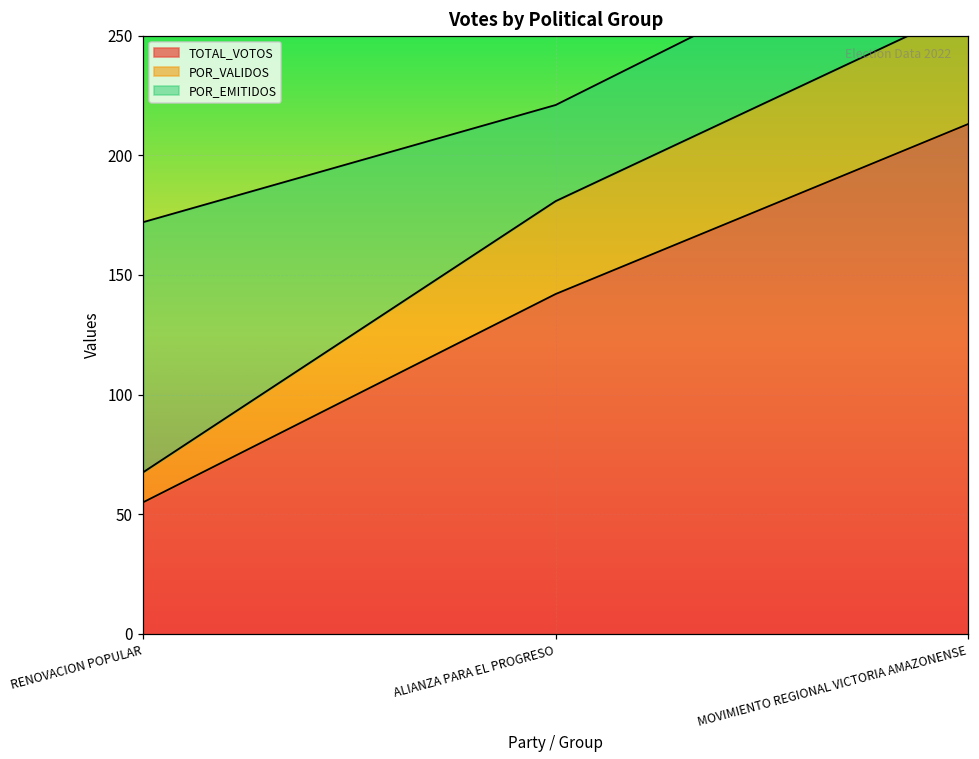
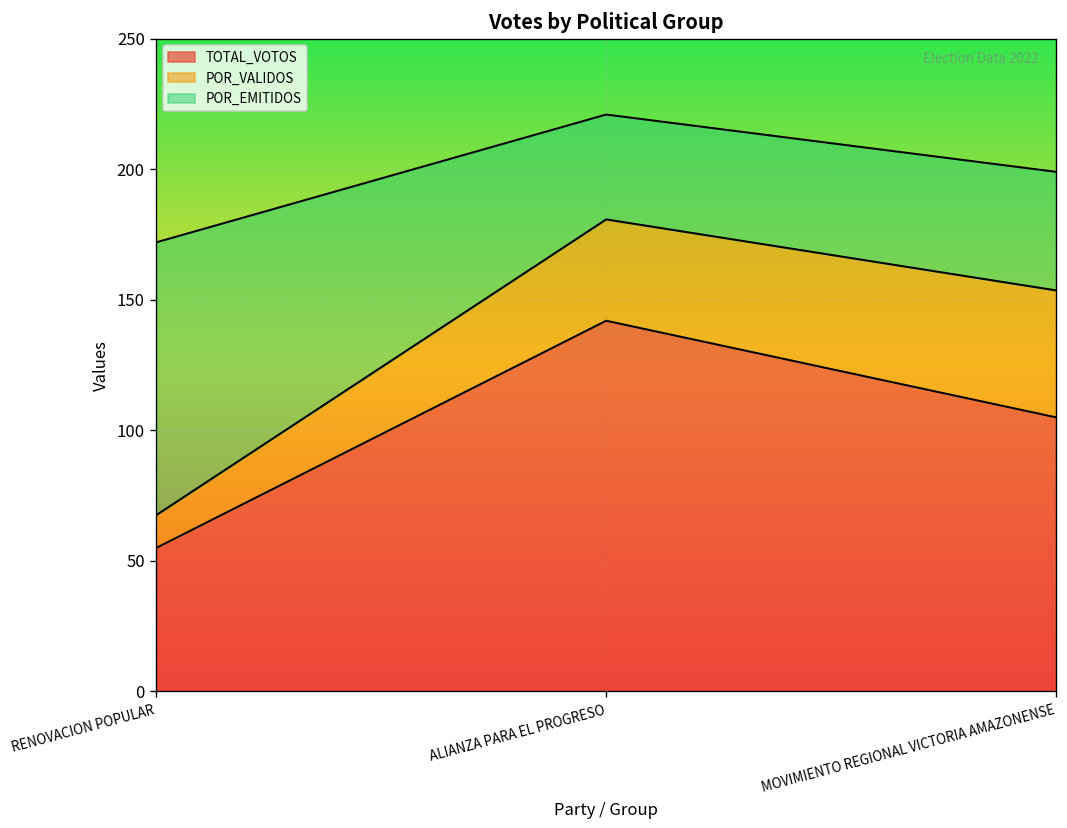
TOTAL_VOTOS, MOVIMIENTO REGIONAL VICTORIA AMAZONENSE: 213 -> 105
